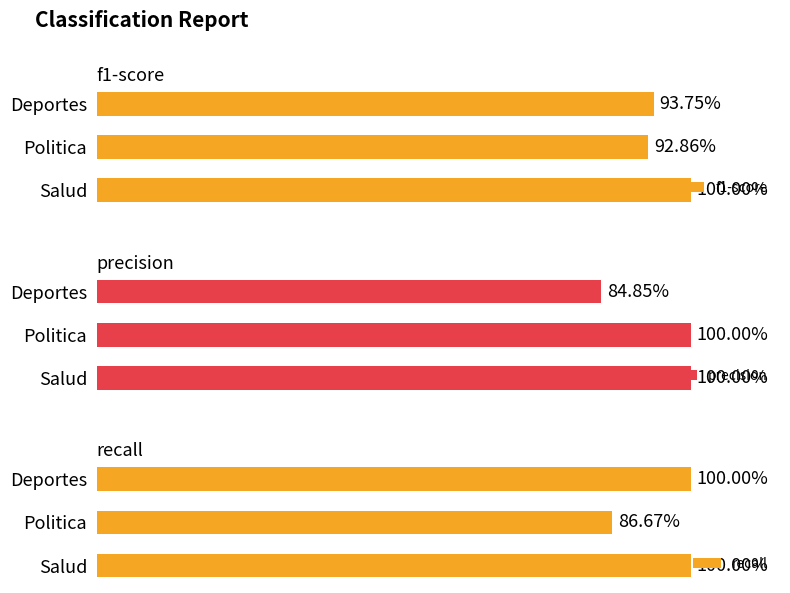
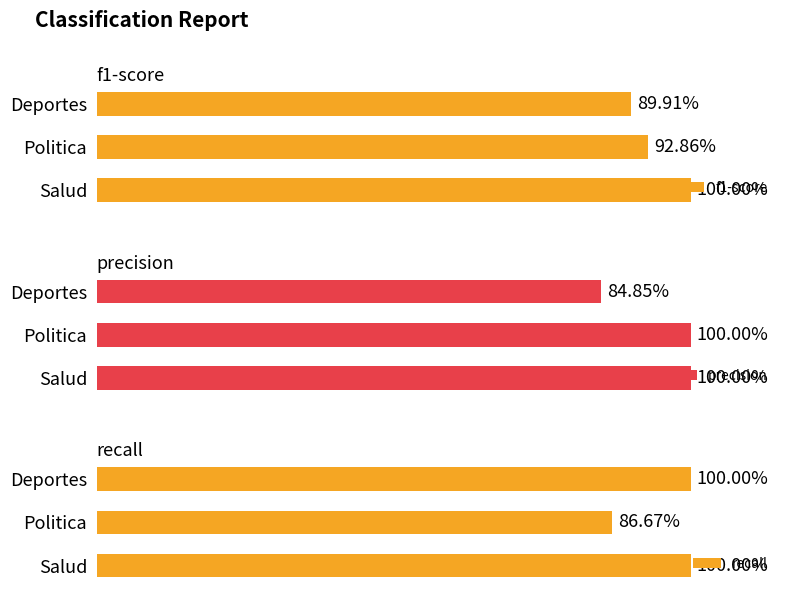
f1-score, Deportes: 93.75% -> 89.91%
